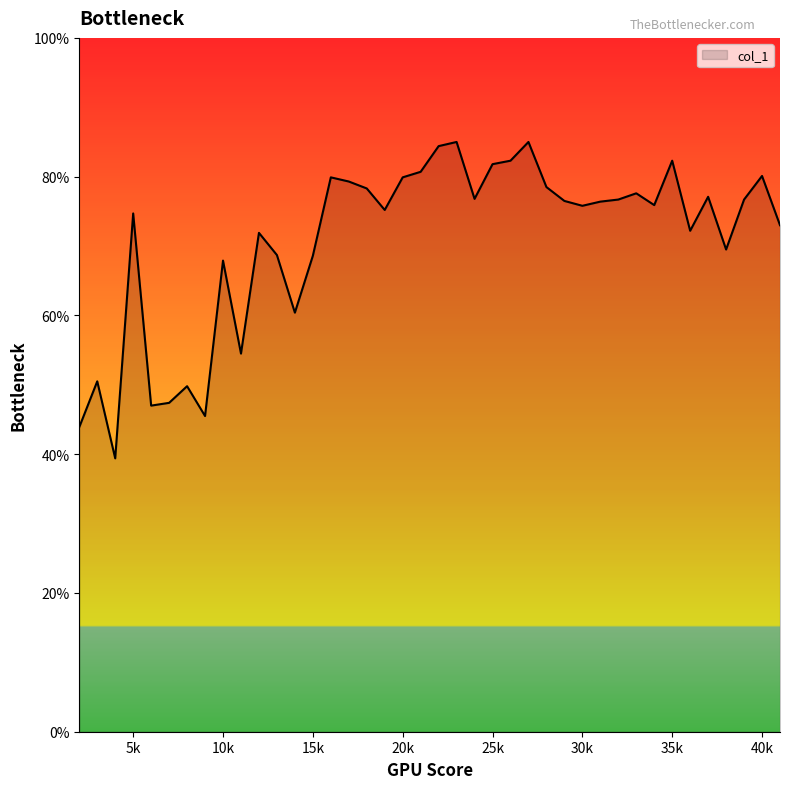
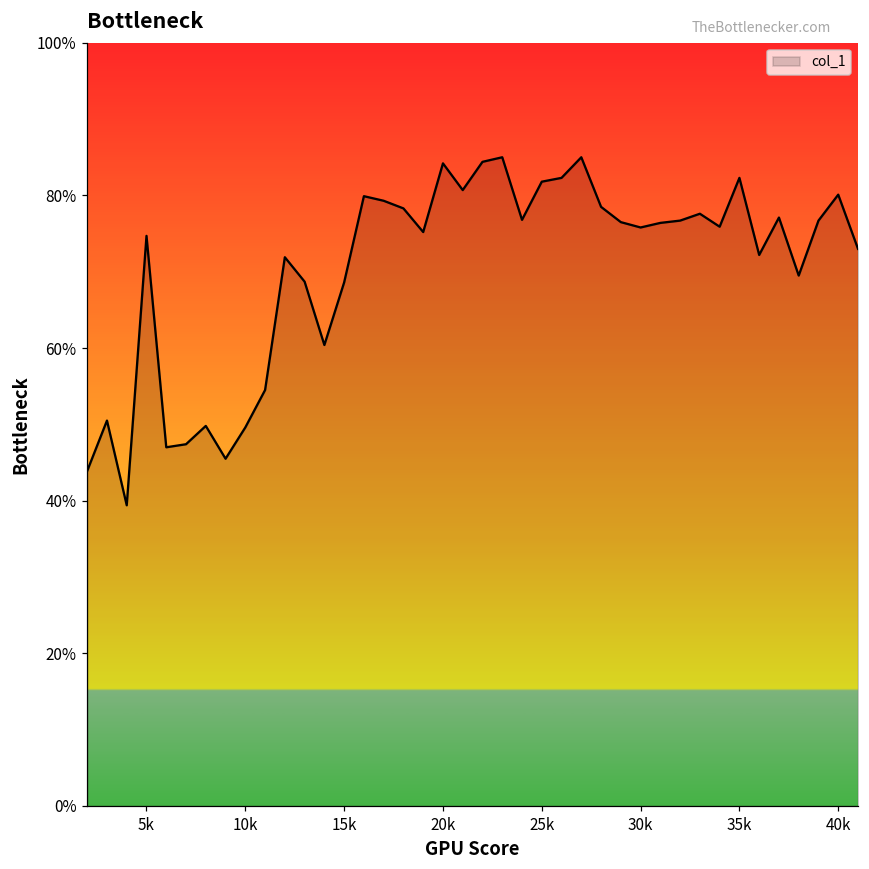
10k: 68% -> 50%
20k: 80% -> 84%
